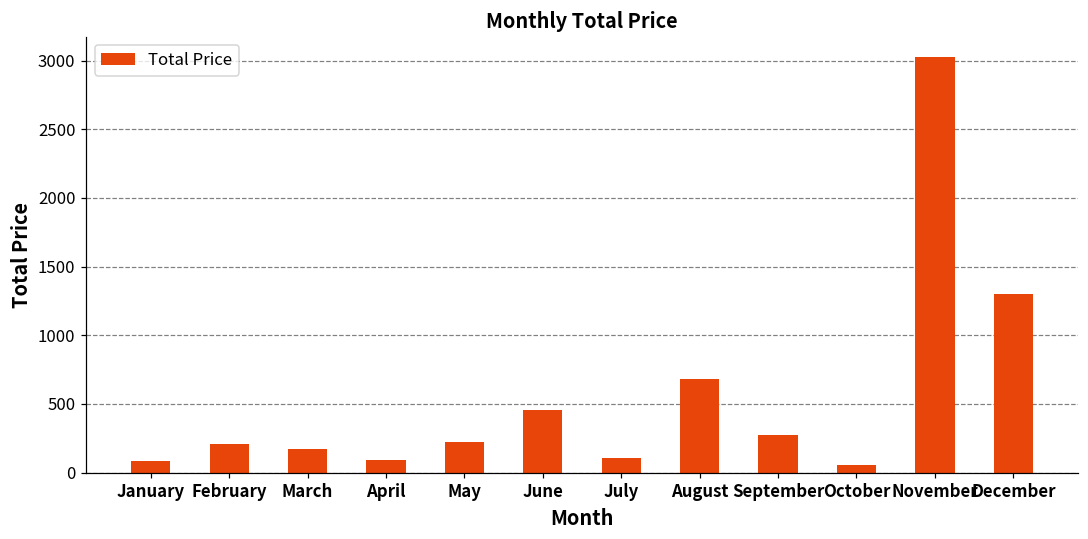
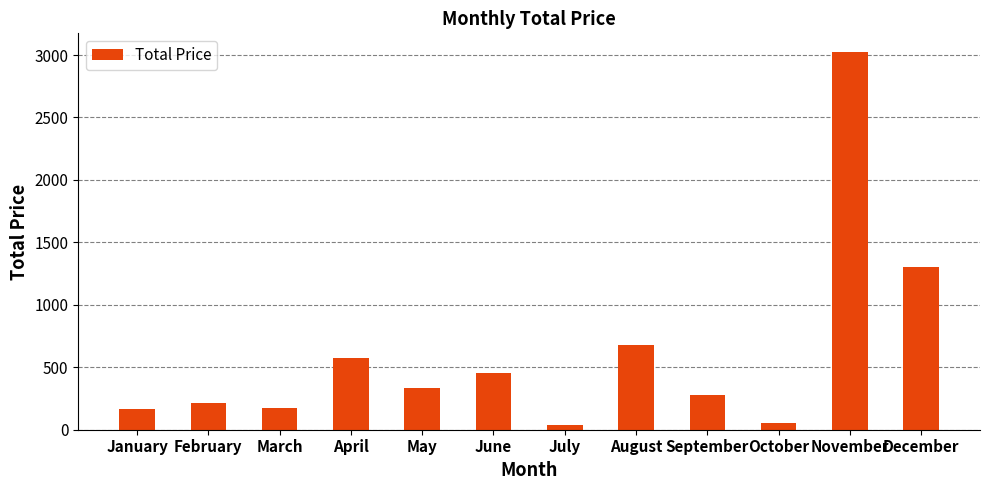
January: 80 -> 160
April: 90 -> 580
May: 230 -> 330
July: 110 -> 40
